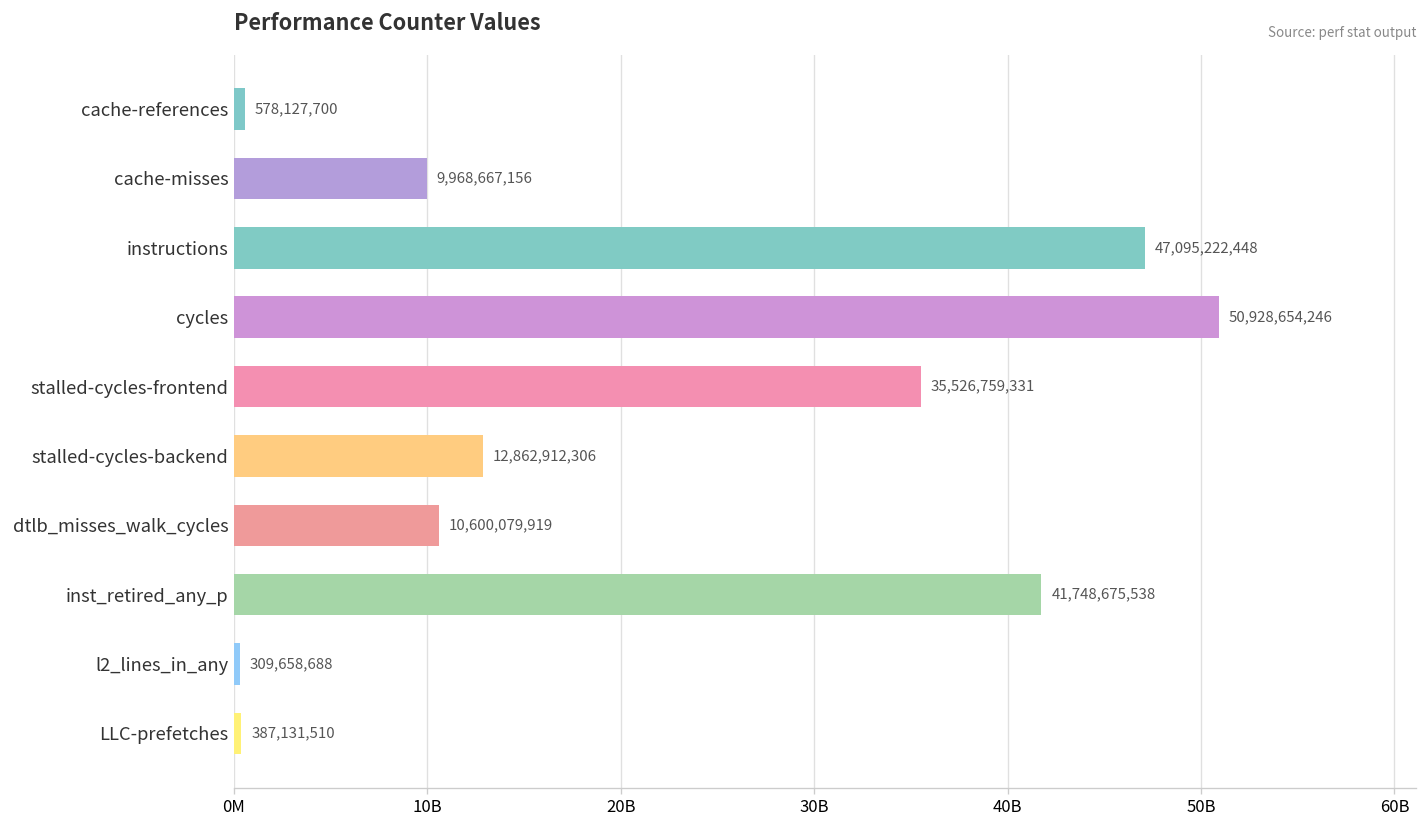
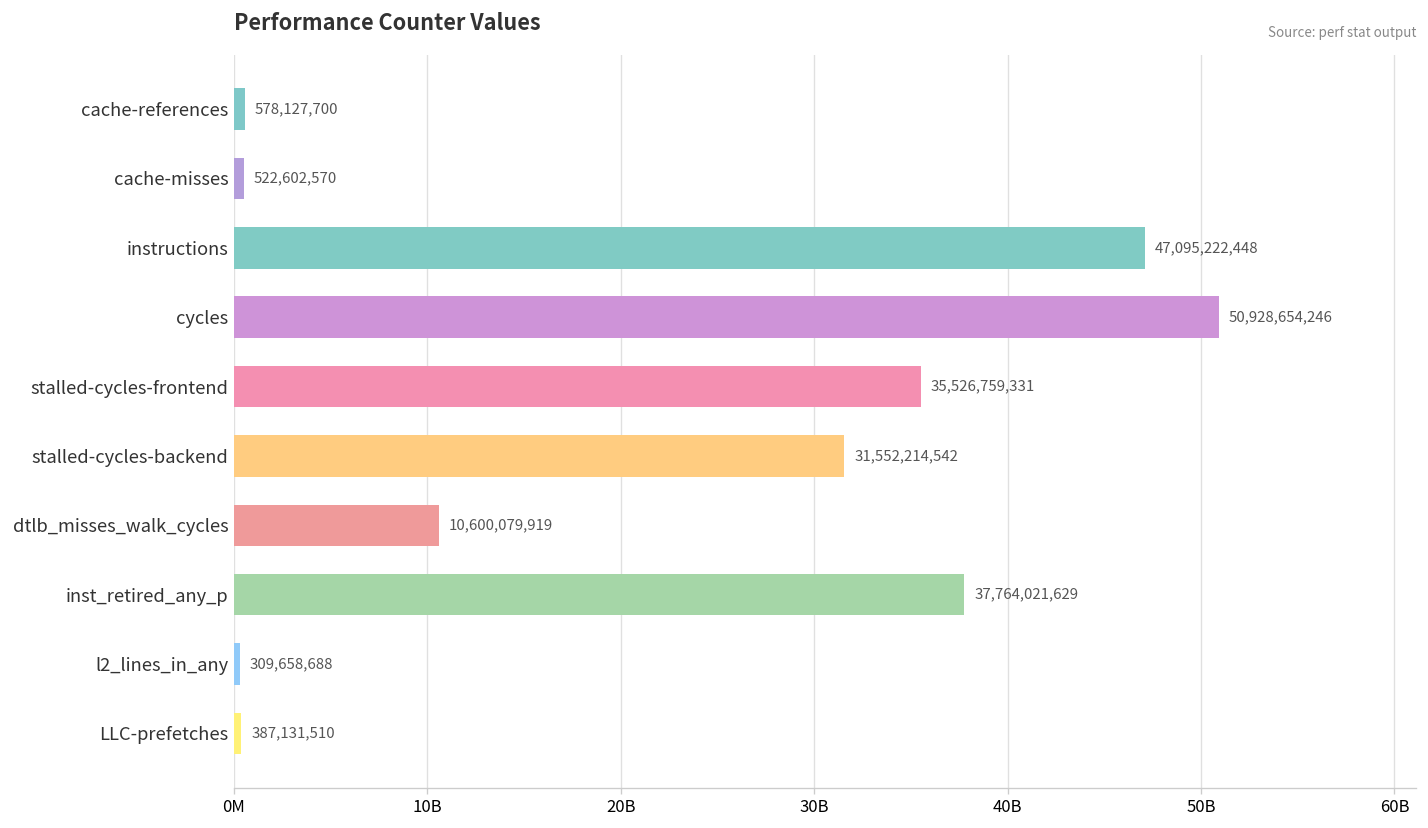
cache-misses: 9,968,667,156 -> 522,602,570
stalled-cycles-backend: 12,862,912,306 -> 31,552,214,542
inst_retired_any_p: 41,748,675,538 -> 37,764,021,629
